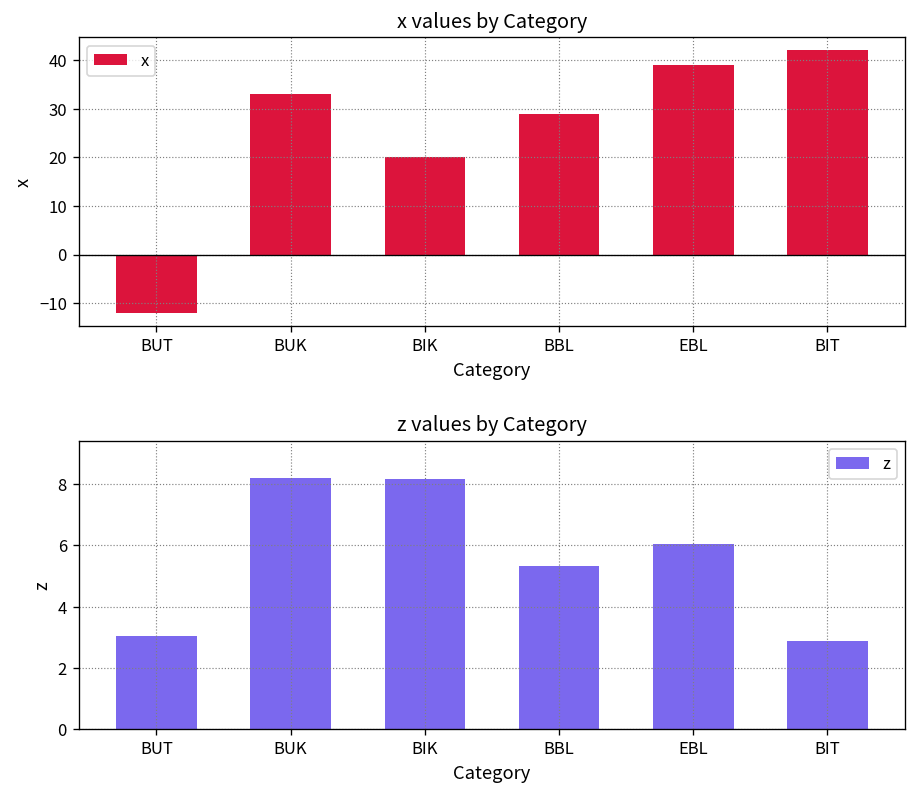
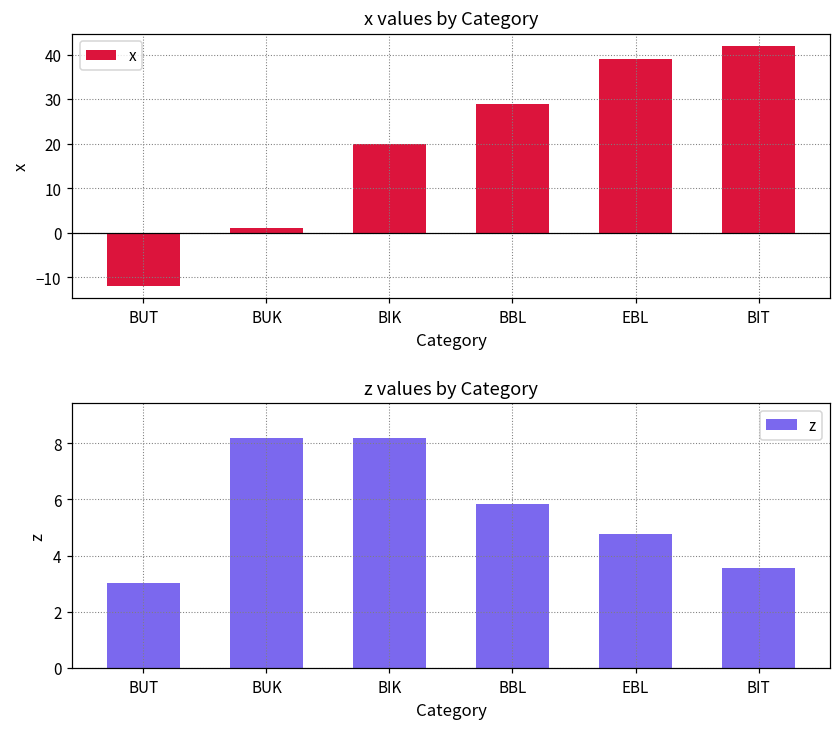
x values by Category, BUK: 33 -> 1
z values by Category, BBL: 5.3 -> 5.8
z values by Category, EBL: 6.1 -> 4.8
z values by Category, BIT: 2.9 -> 3.5
